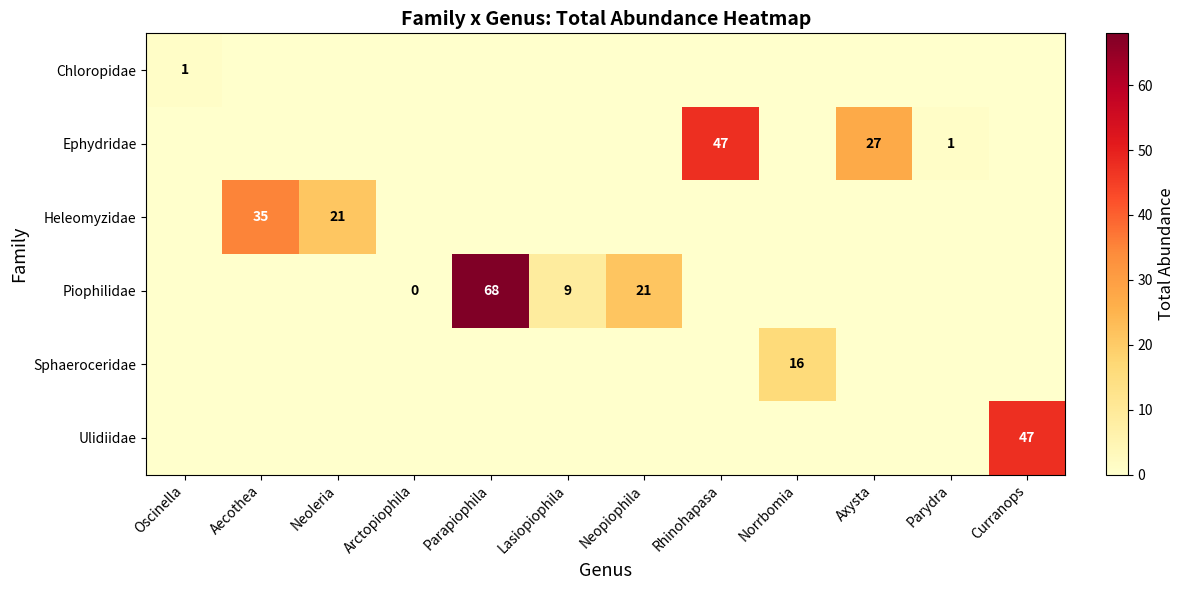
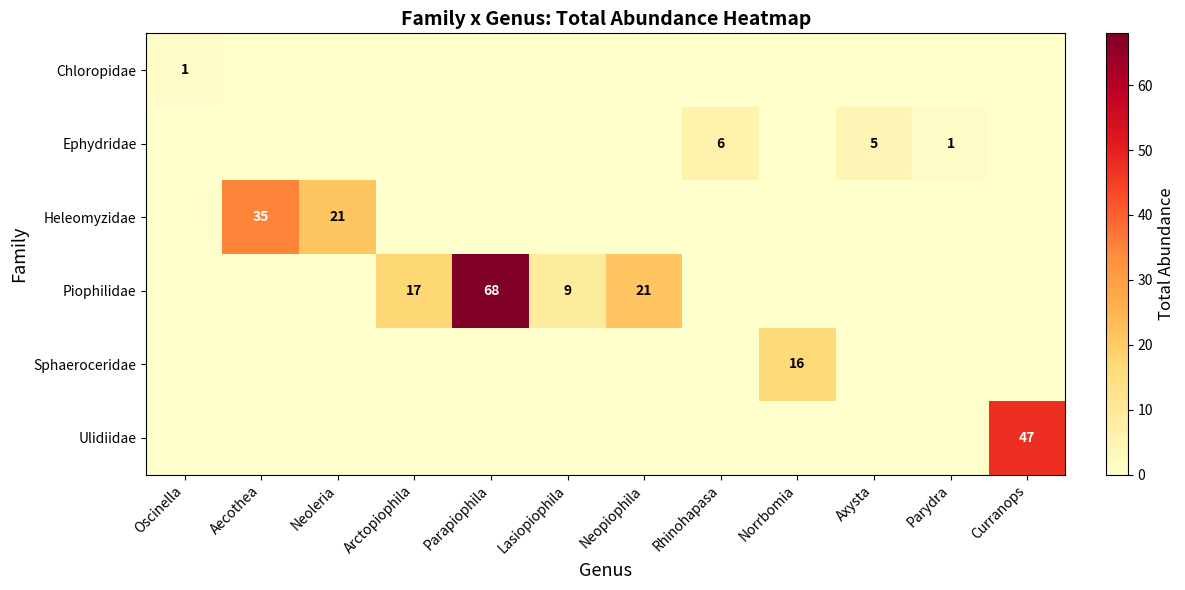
Ephydridae, Rhinohapasa: 47 -> 6
Ephydridae, Axysta: 27 -> 5
Piophilidae, Arctopiophila: 0 -> 17
